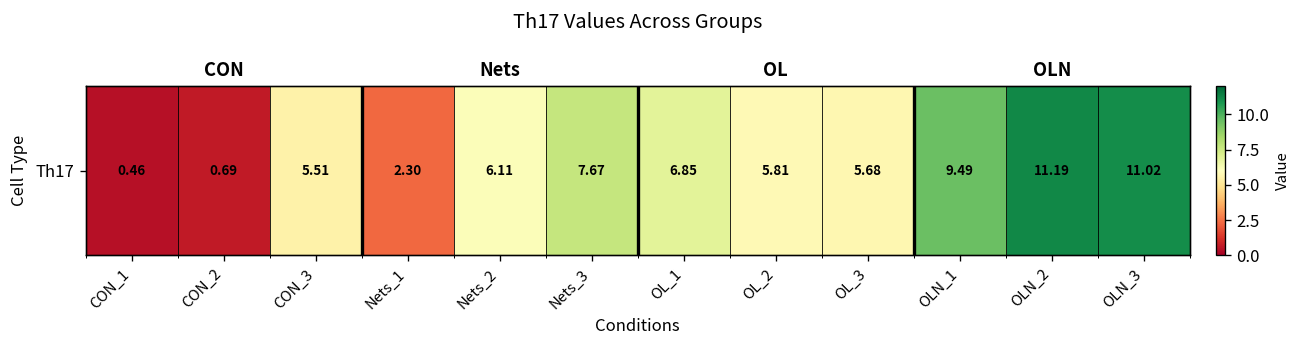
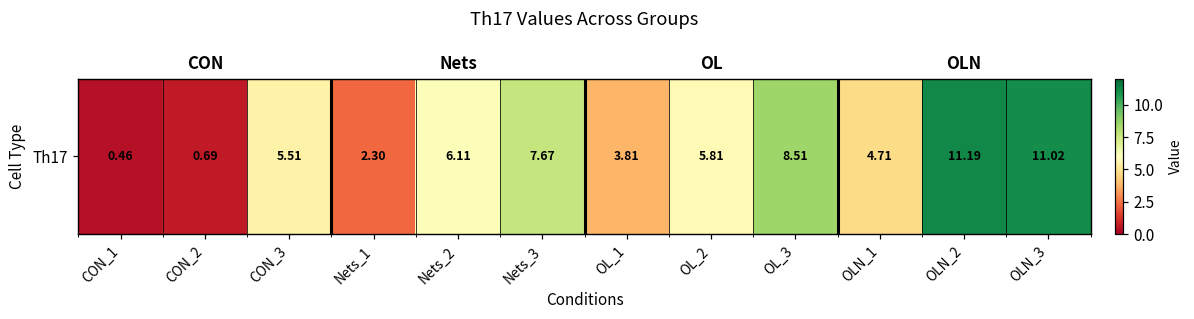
Th17, OL_1: 6.85 -> 3.81
Th17, OL_3: 5.68 -> 8.51
Th17, OLN_1: 9.49 -> 4.71
